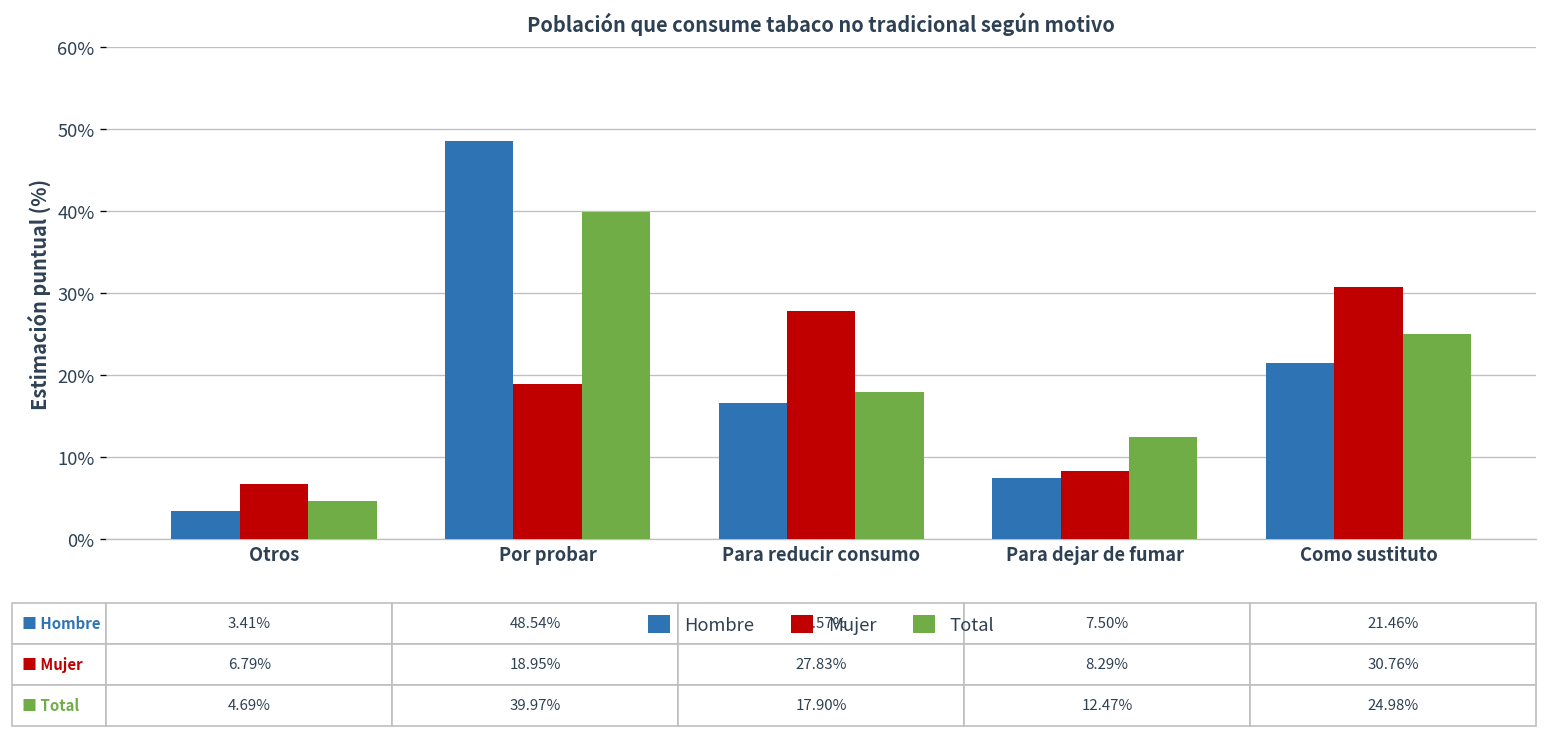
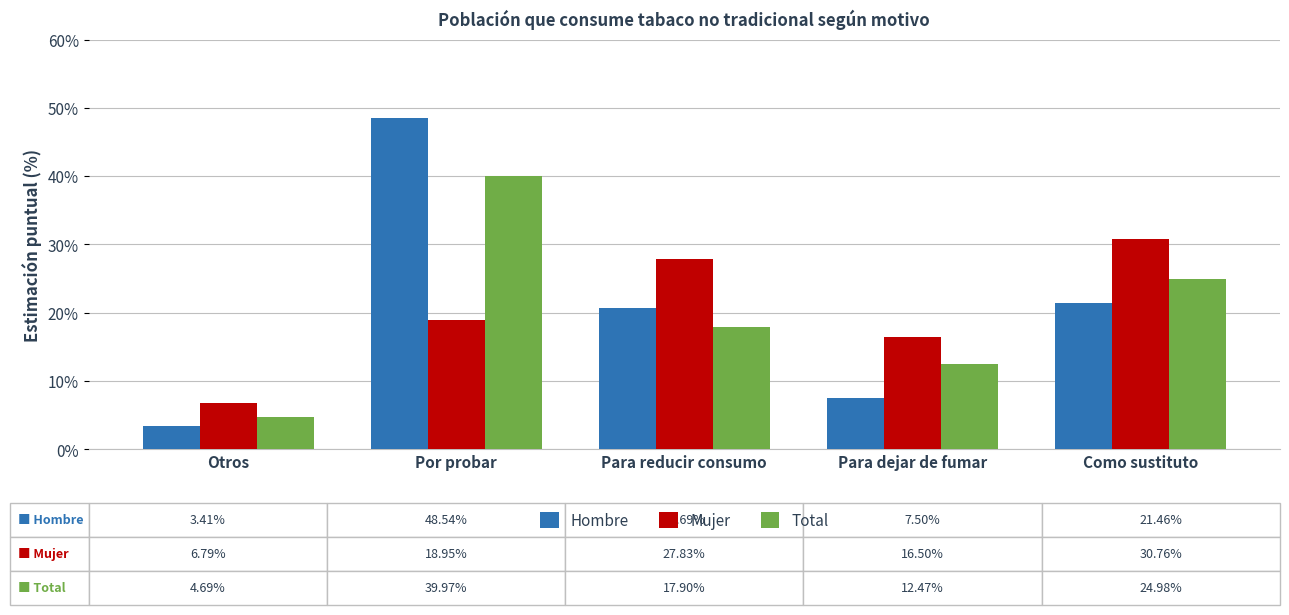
Hombre, Para reducir consumo: 16.57% -> 20.69%
Mujer, Para dejar de fumar: 8.29% -> 16.50%
